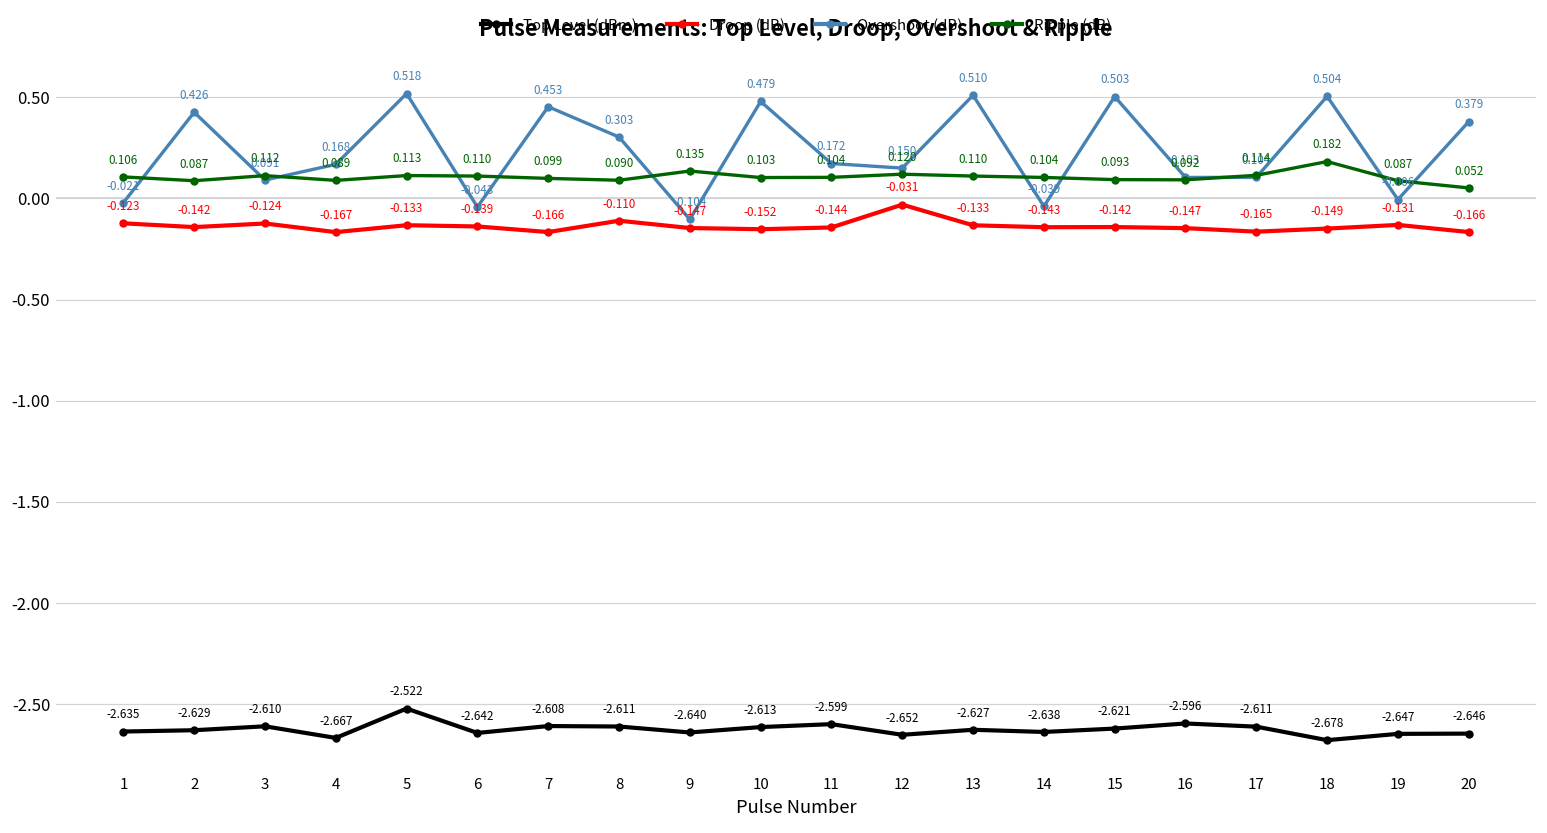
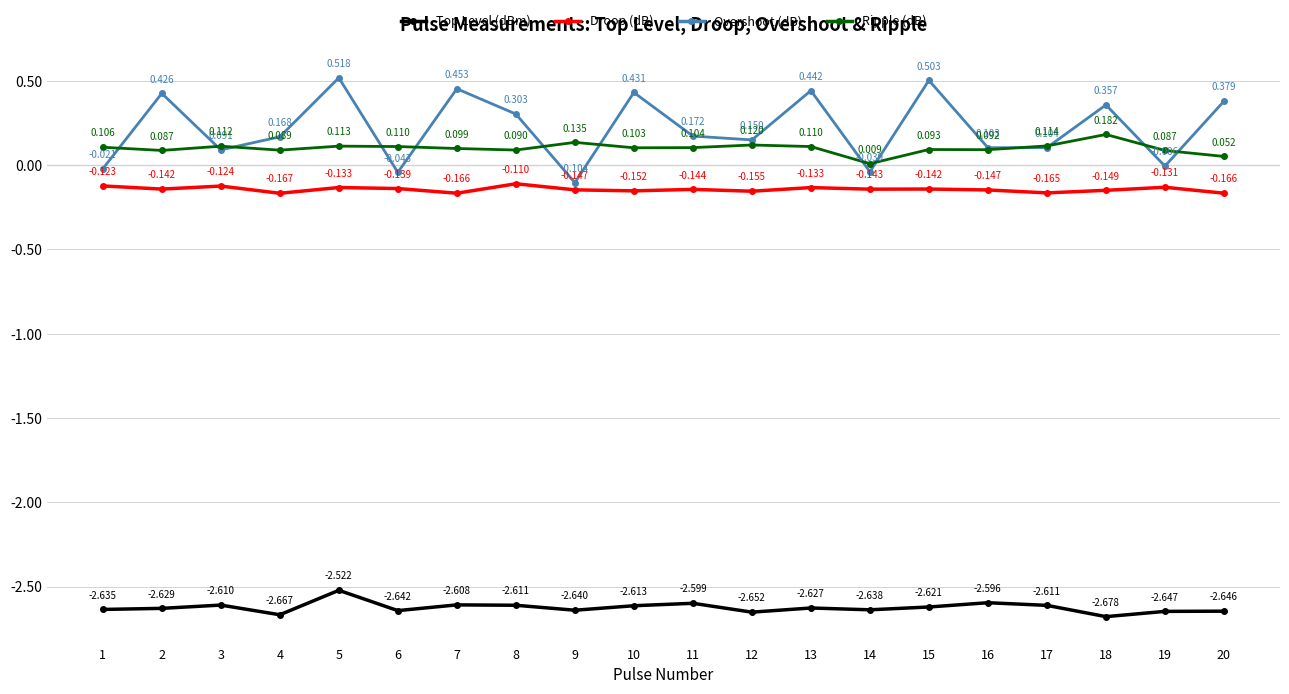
Overshoot (dB), 10: 0.479 -> 0.431
Droop (dB), 12: -0.031 -> -0.155
Overshoot (dB), 13: 0.510 -> 0.442
Ripple (dB), 14: 0.104 -> 0.009
Overshoot (dB), 18: 0.504 -> 0.357
